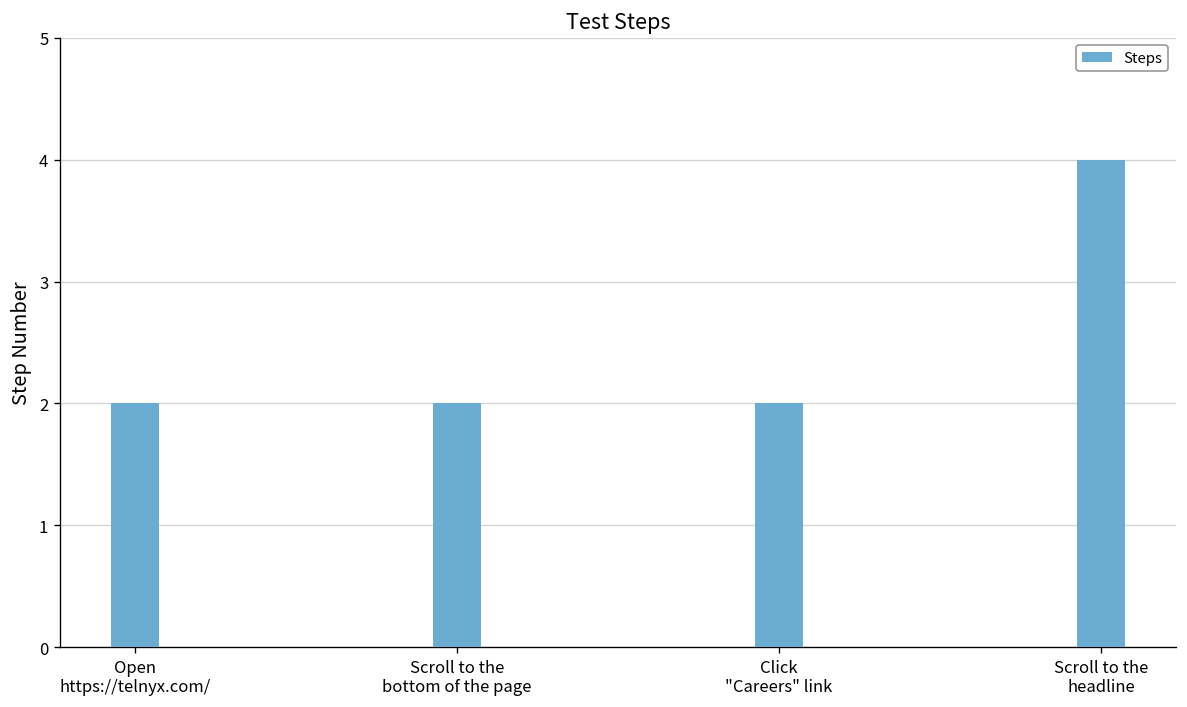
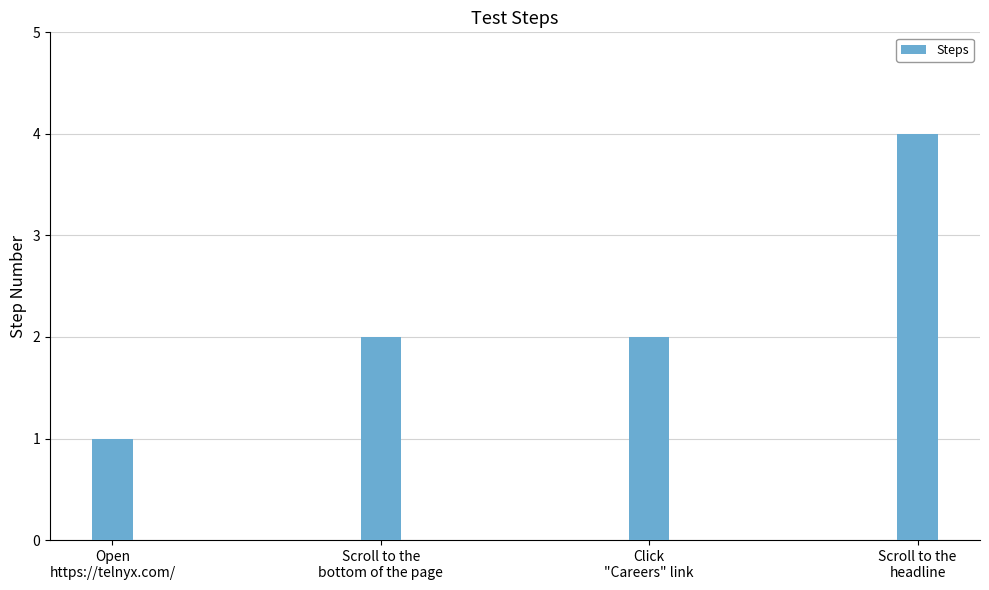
Open https://telnyx.com/: 2 -> 1
